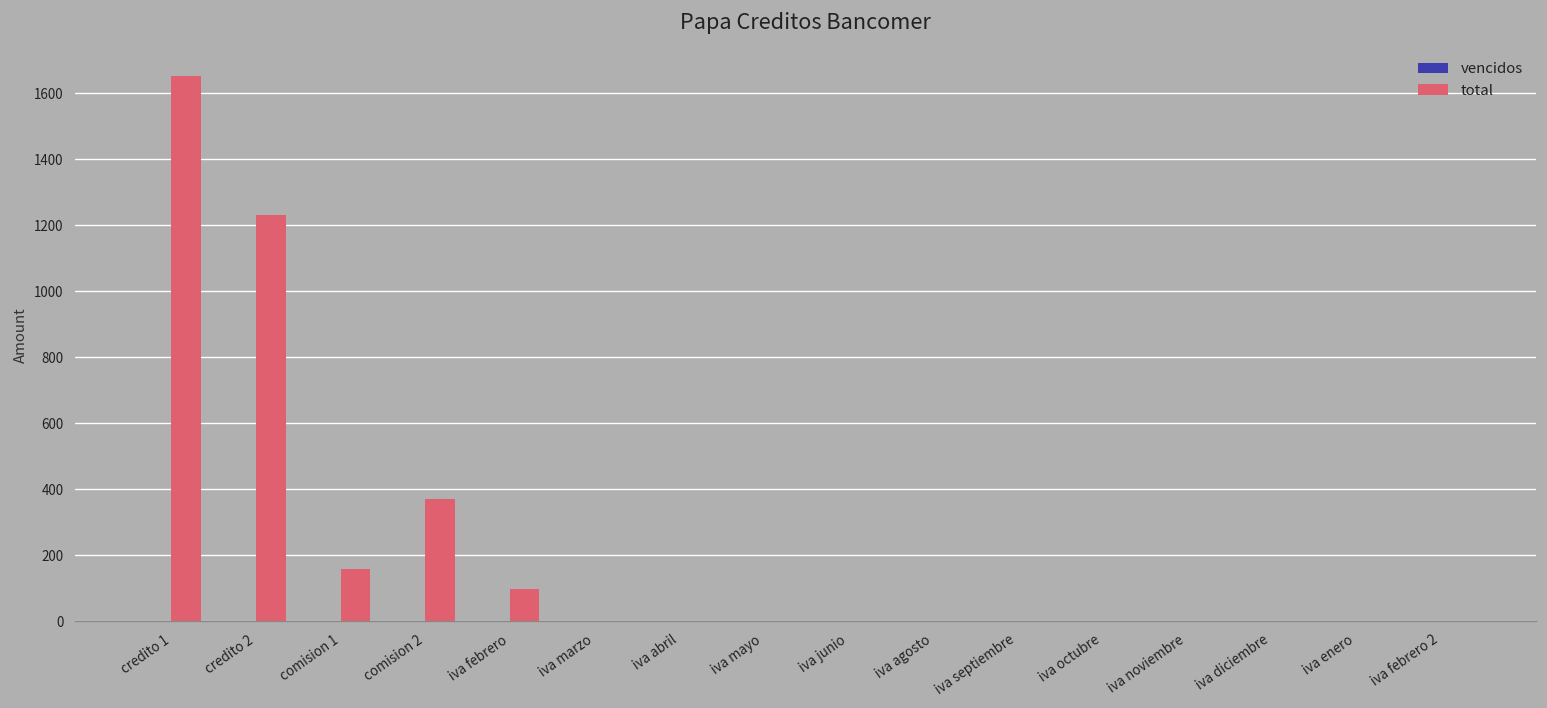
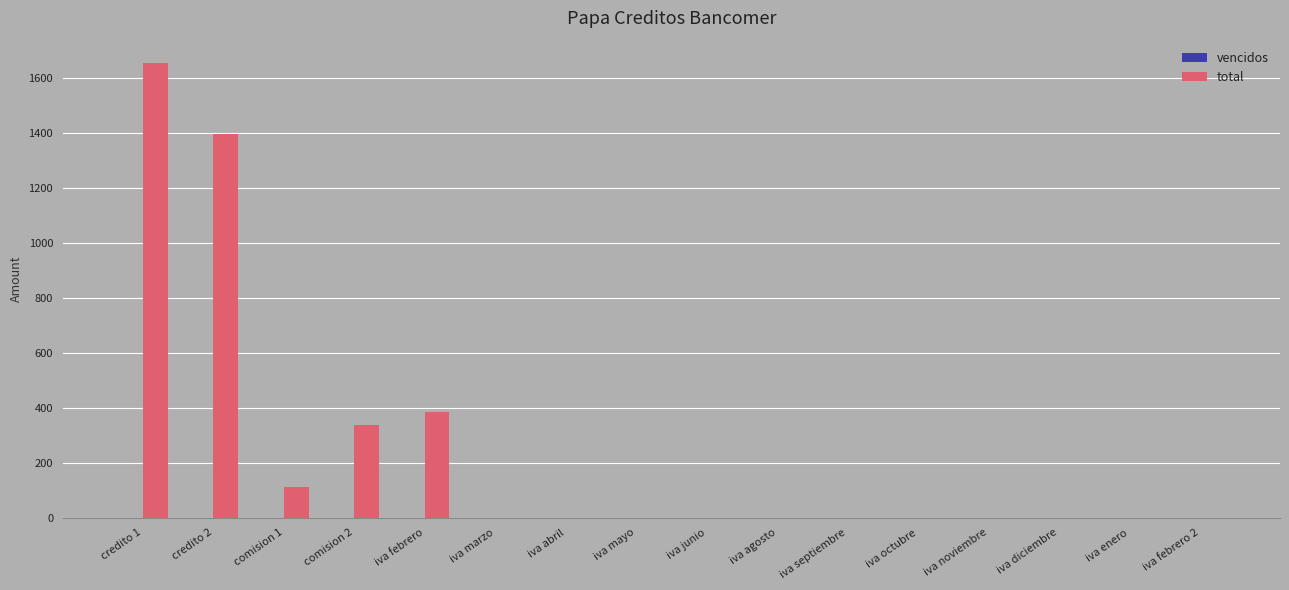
total, credito 2: 1230 -> 1400
total, comision 1: 160 -> 110
total, comision 2: 370 -> 340
total, iva febrero: 100 -> 390
